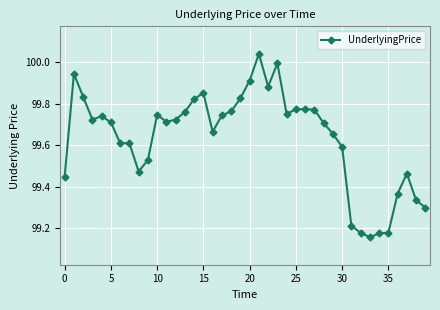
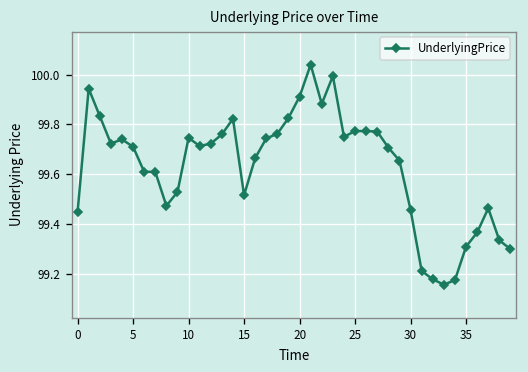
15: 99.85 -> 99.52
30: 99.59 -> 99.46
35: 99.18 -> 99.31
